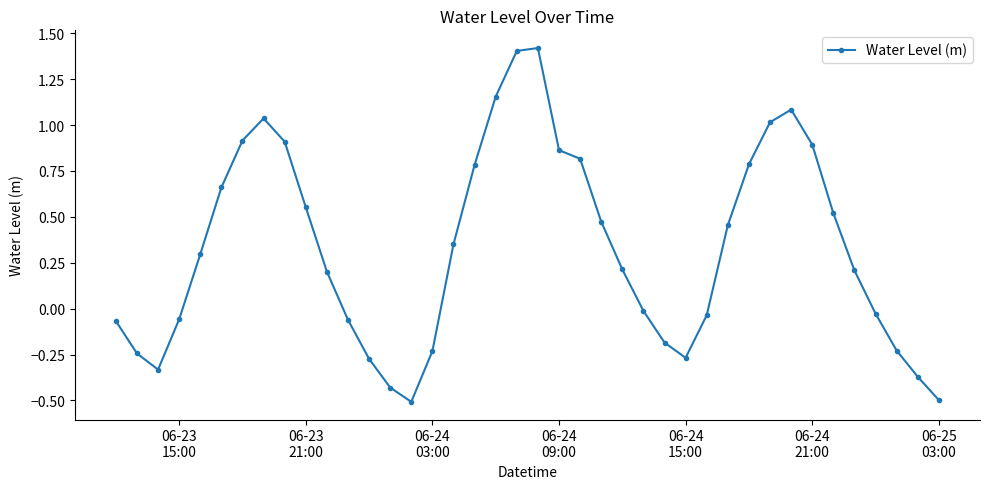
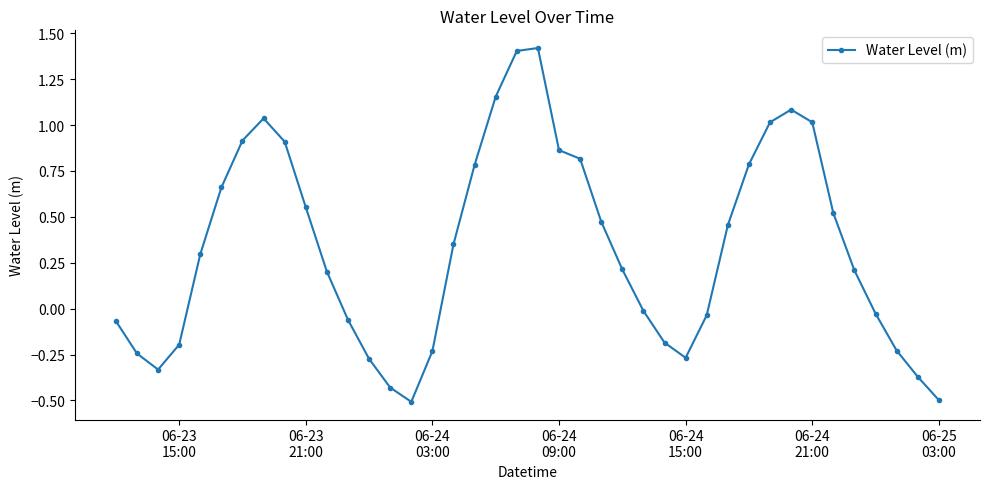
06-23 15:00: -0.06 -> -0.20
06-24 21:00: 0.89 -> 1.01
